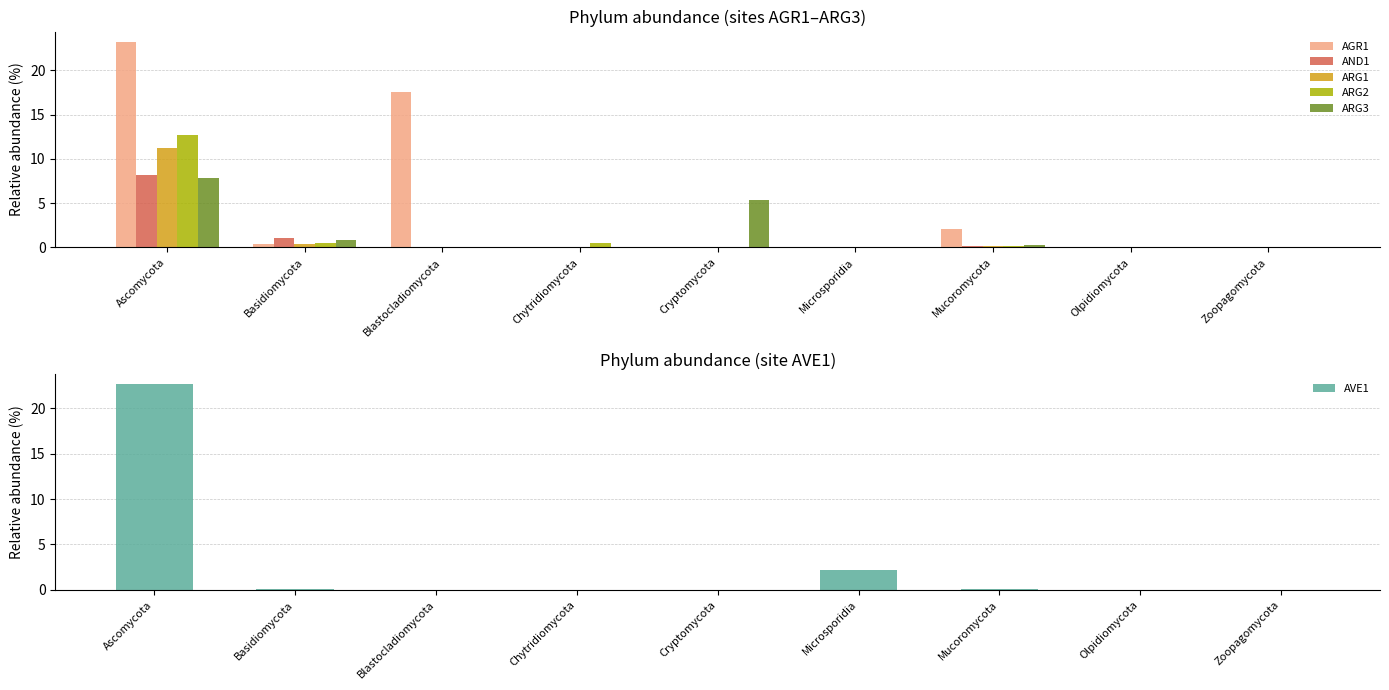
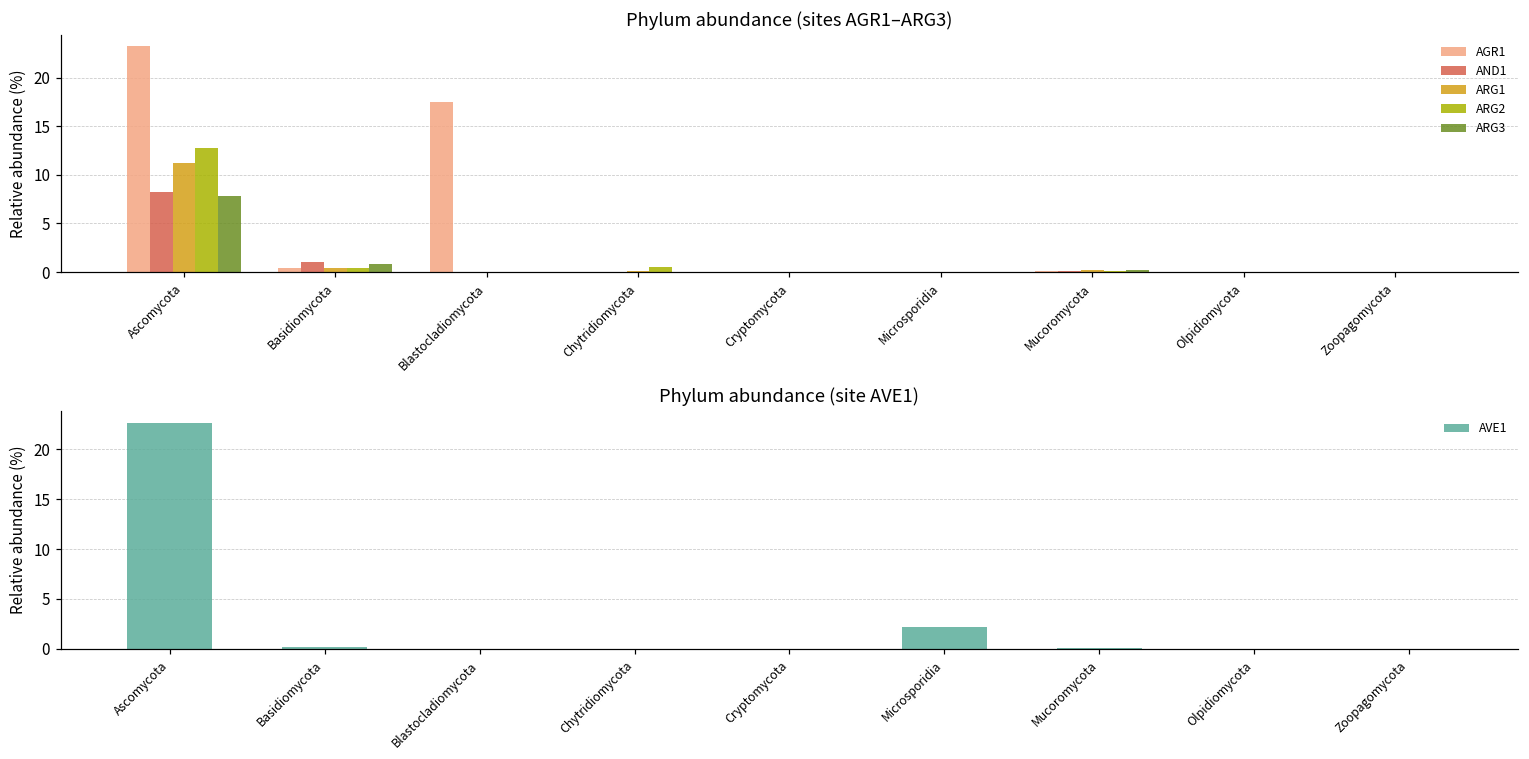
Phylum abundance (sites AGR1–ARG3), ARG3, Cryptomycota: 5 -> 0
Phylum abundance (sites AGR1–ARG3), AGR1, Mucoromycota: 2 -> 0
